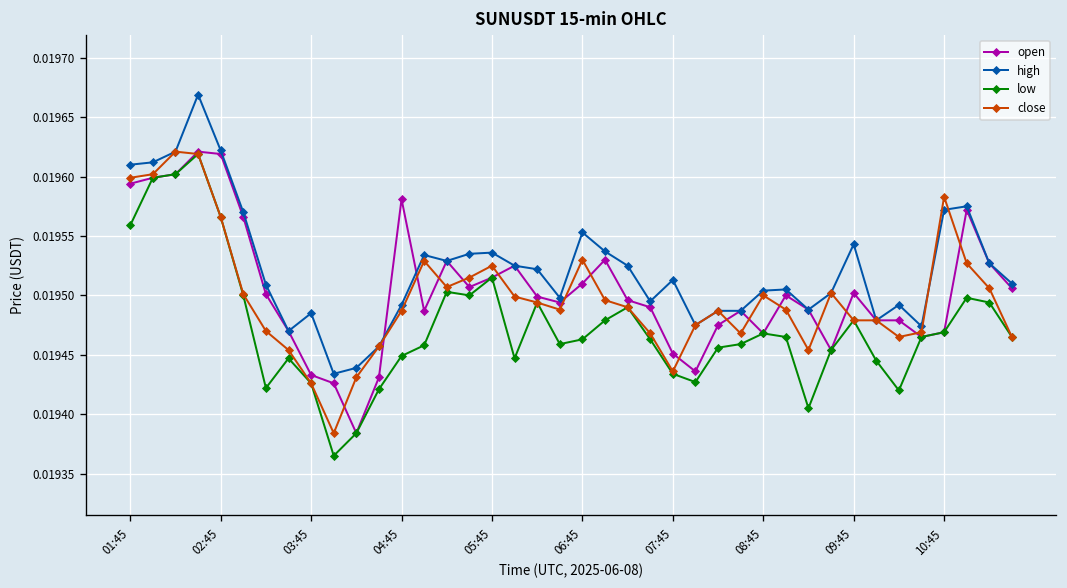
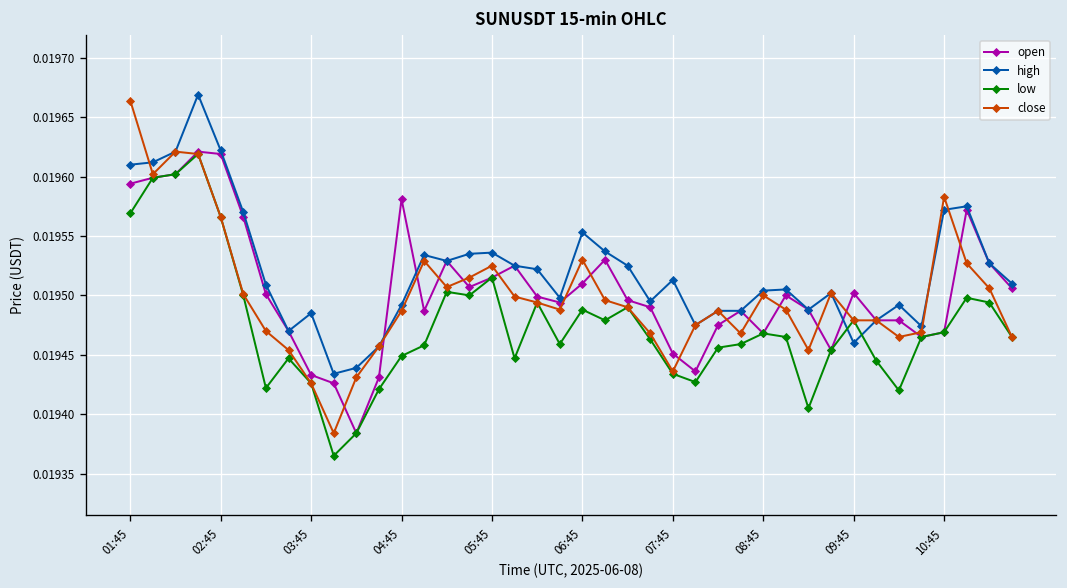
low, 01:45: 0.01956 -> 0.01957
close, 01:45: 0.01960 -> 0.01966
low, 06:45: 0.01946 -> 0.01949
high, 09:45: 0.01954 -> 0.01946
